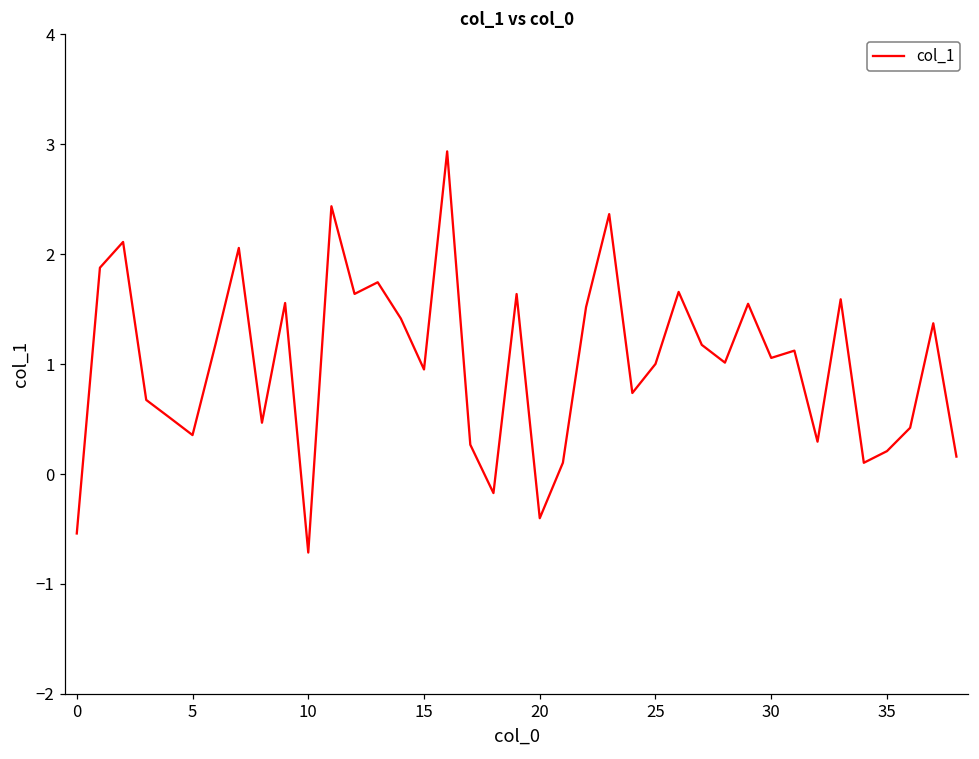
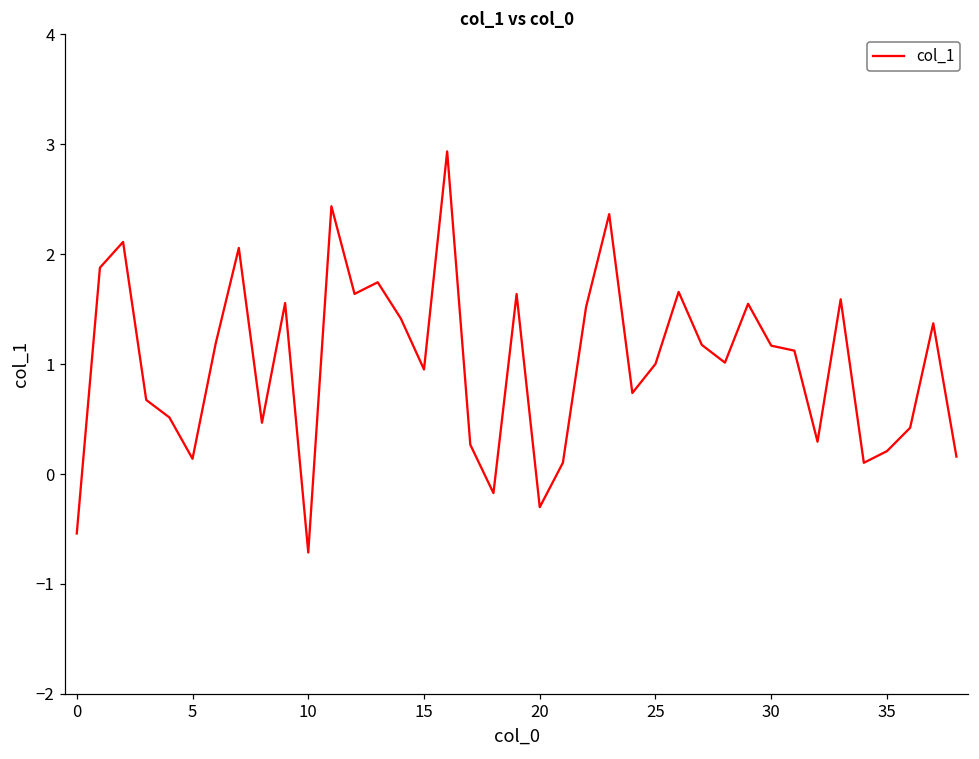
5: 0.4 -> 0.1
20: -0.4 -> -0.3
30: 1.1 -> 1.2
